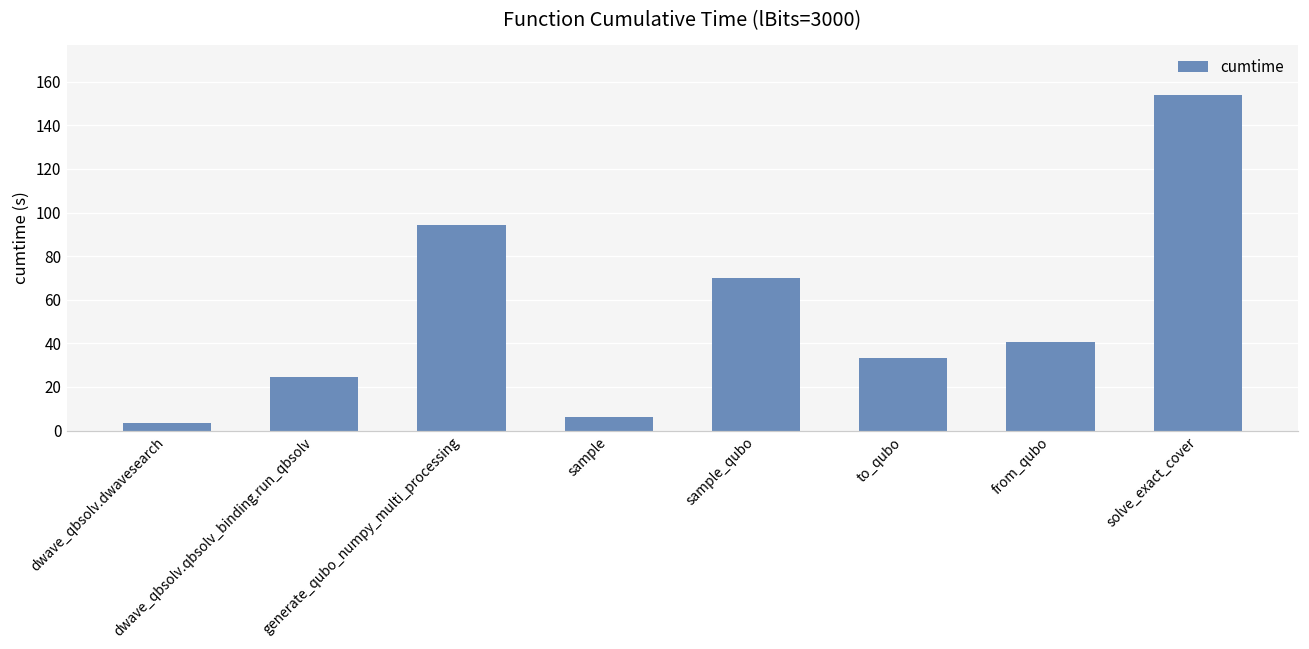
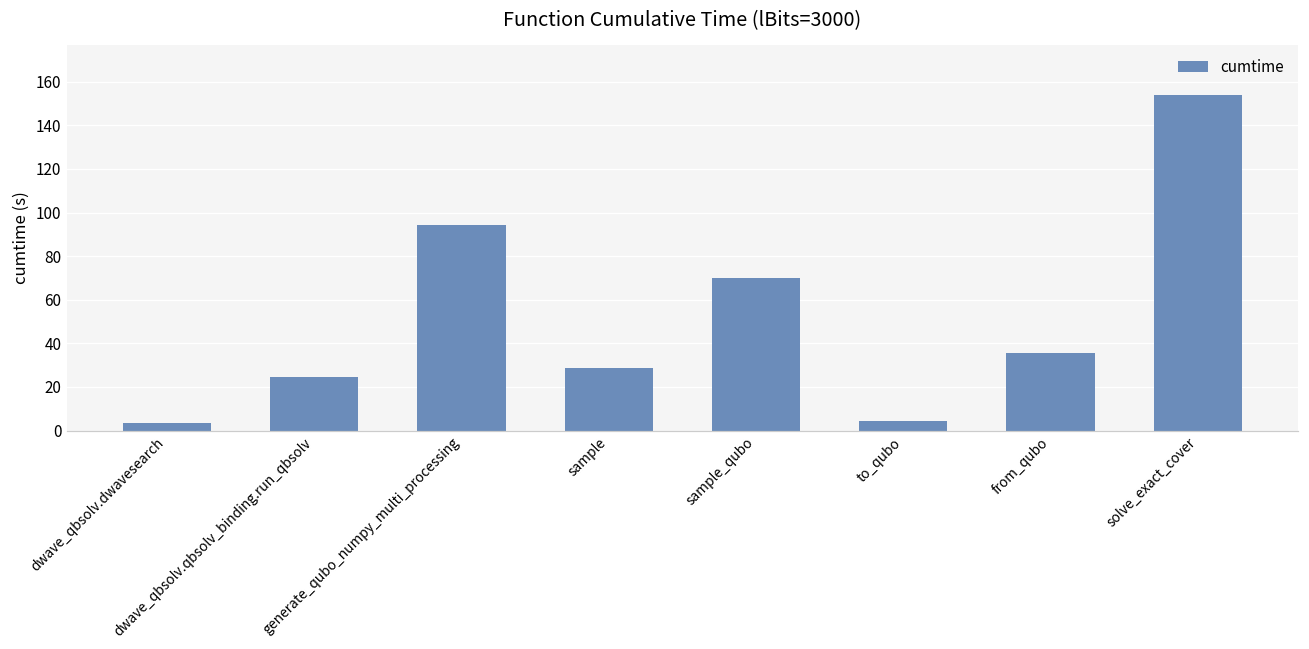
sample: 6 -> 29
to_qubo: 33 -> 4
from_qubo: 41 -> 36
